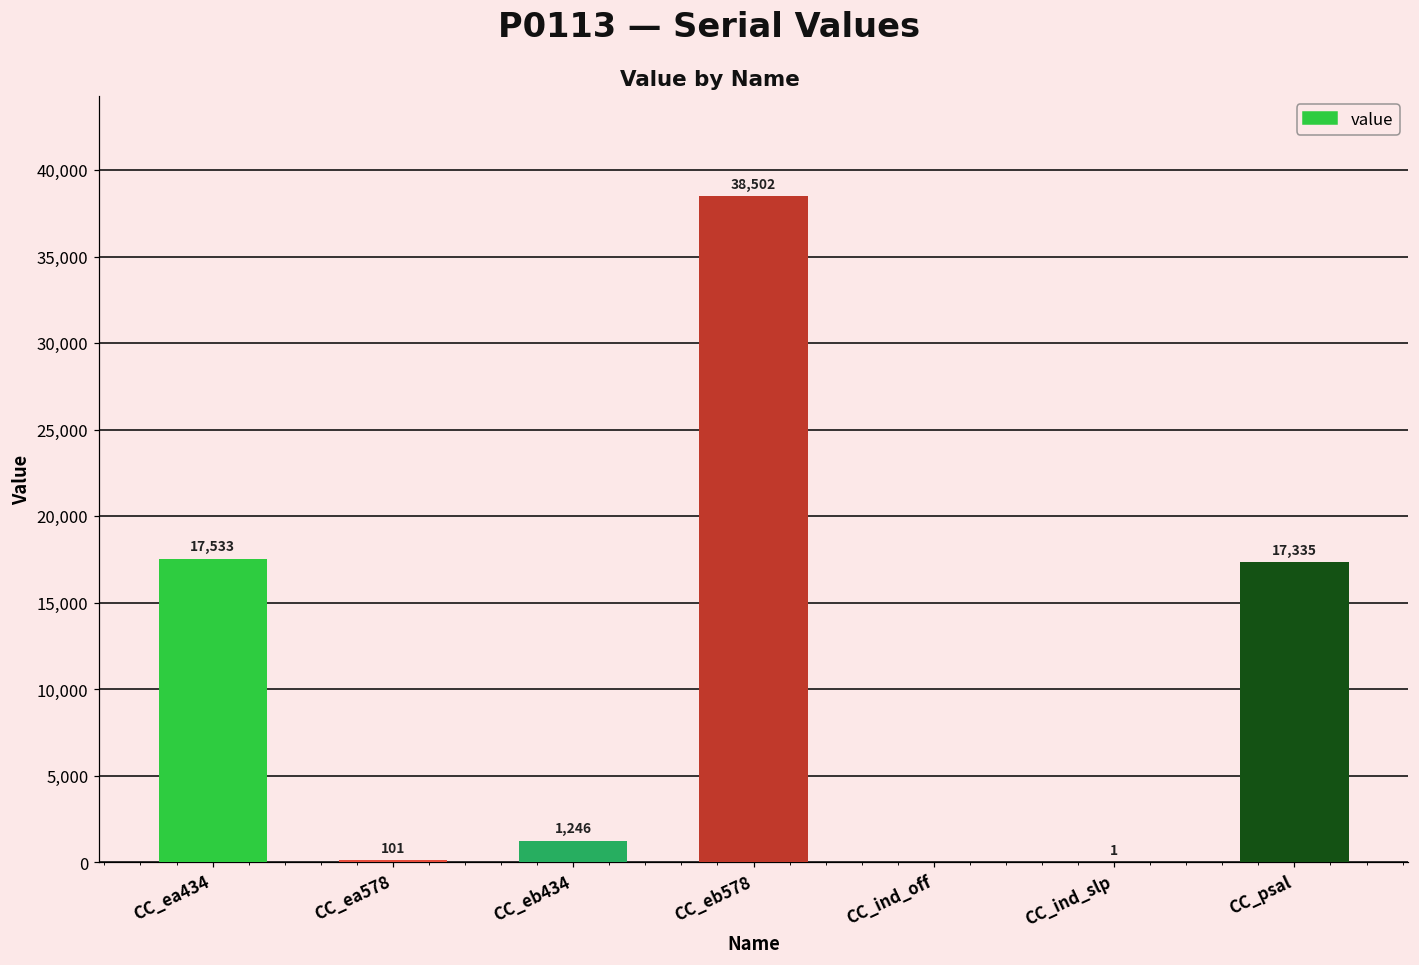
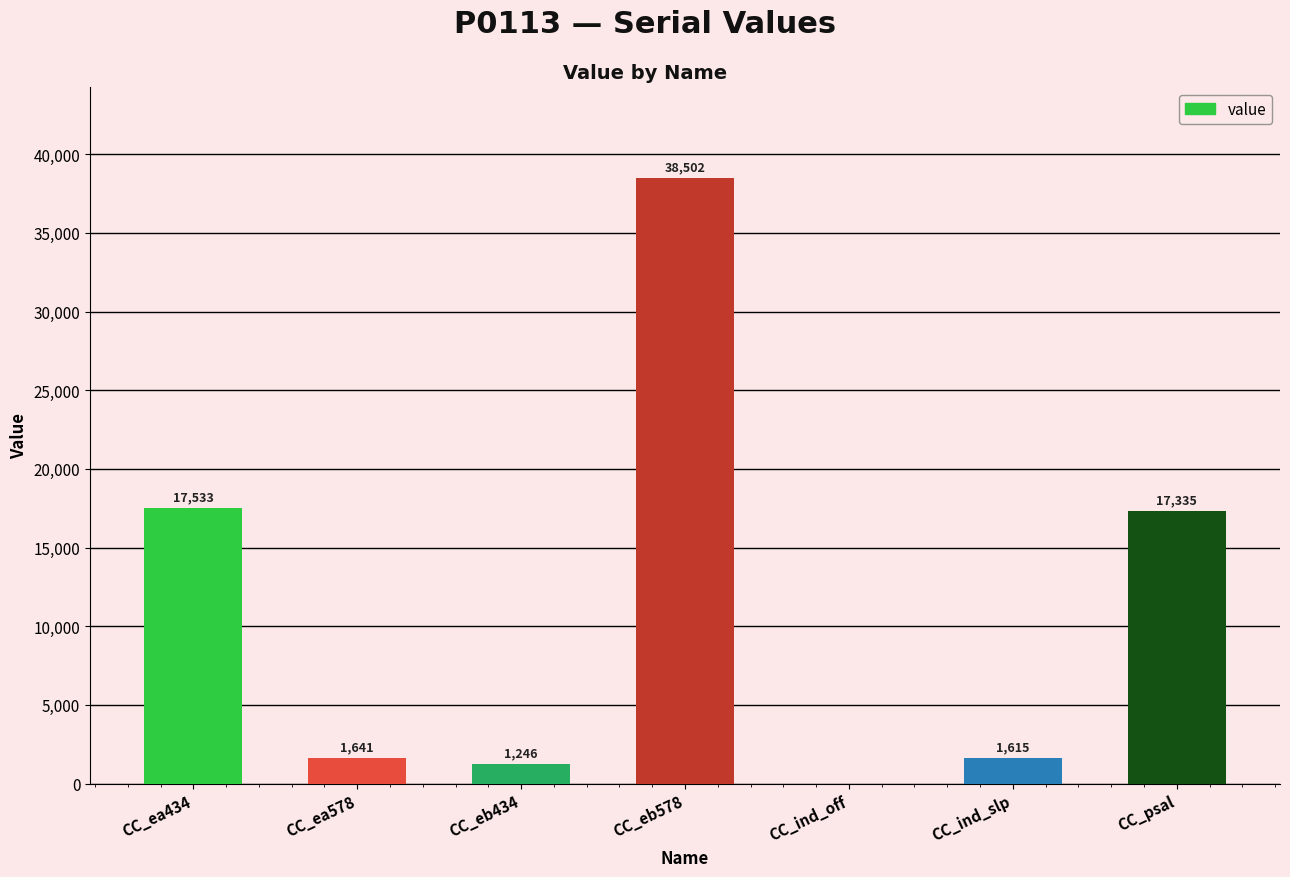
CC_ea578: 101 -> 1,641
CC_ind_slp: 1 -> 1,615
